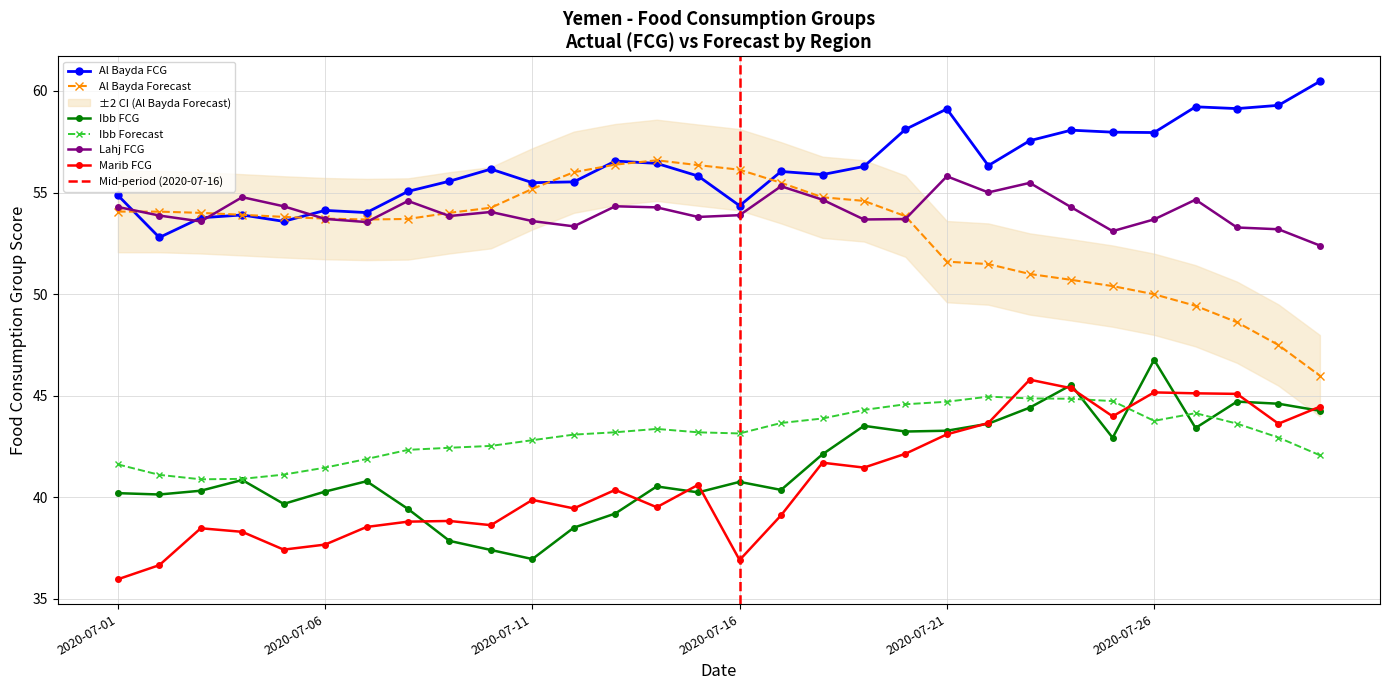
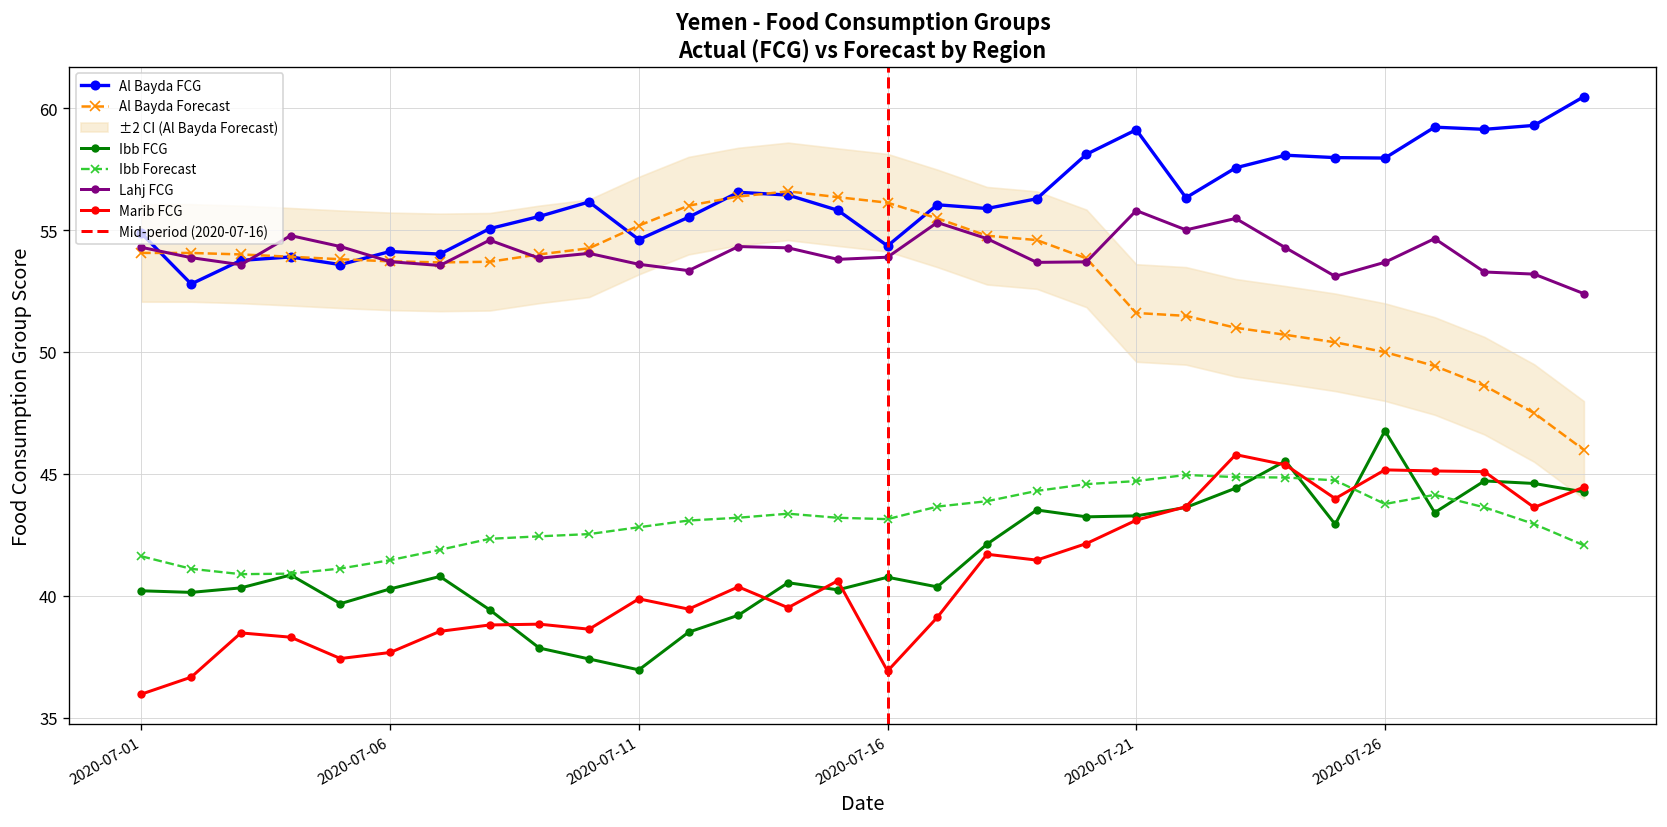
Al Bayda FCG, 2020-07-11: 55.5 -> 54.6
